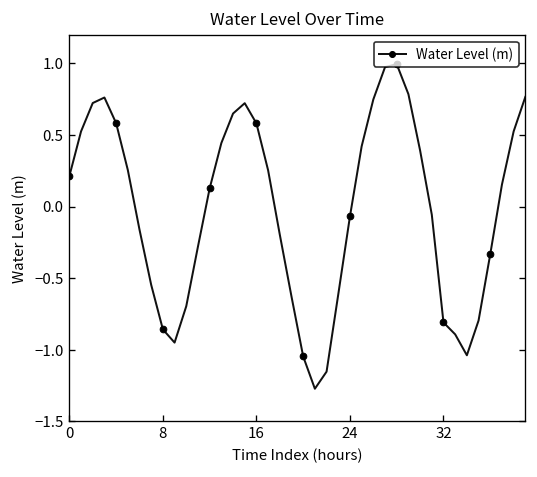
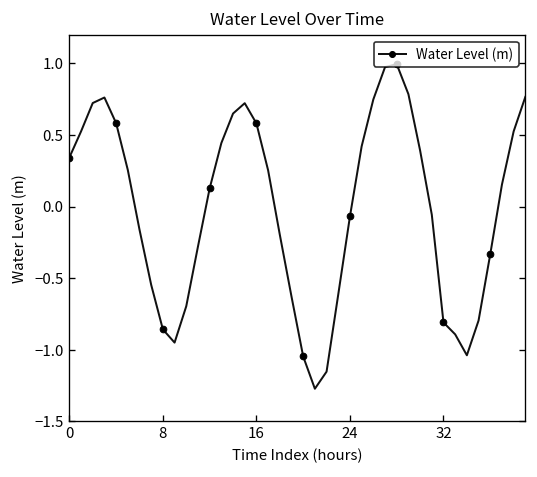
0: 0.21 -> 0.34
